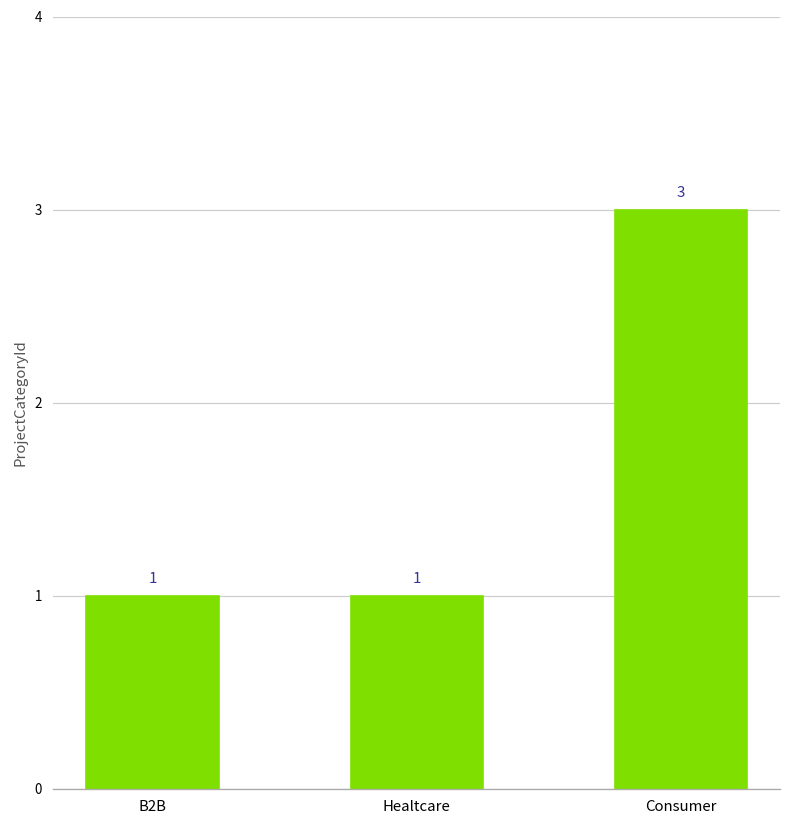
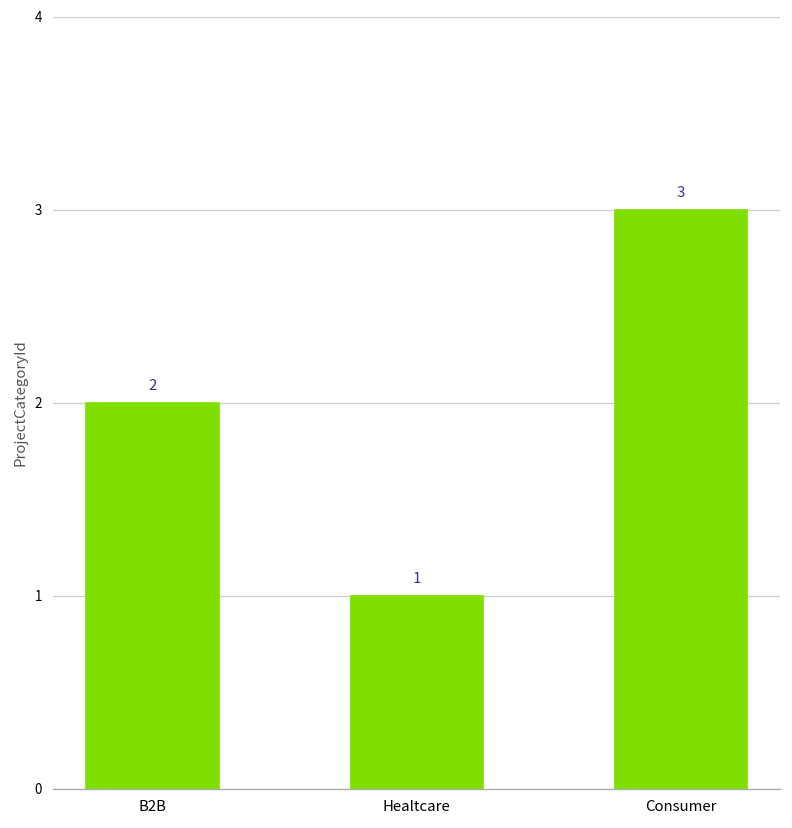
B2B: 1 -> 2
